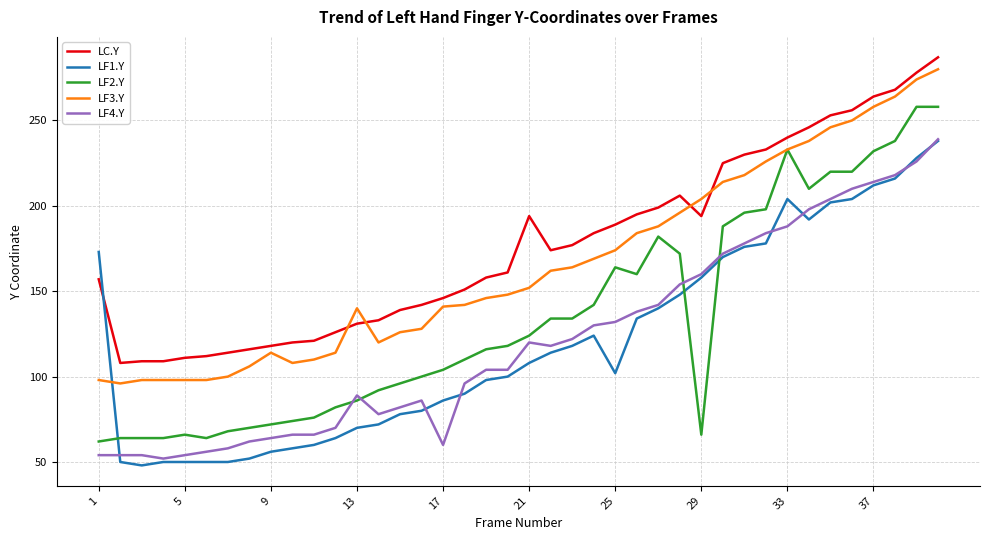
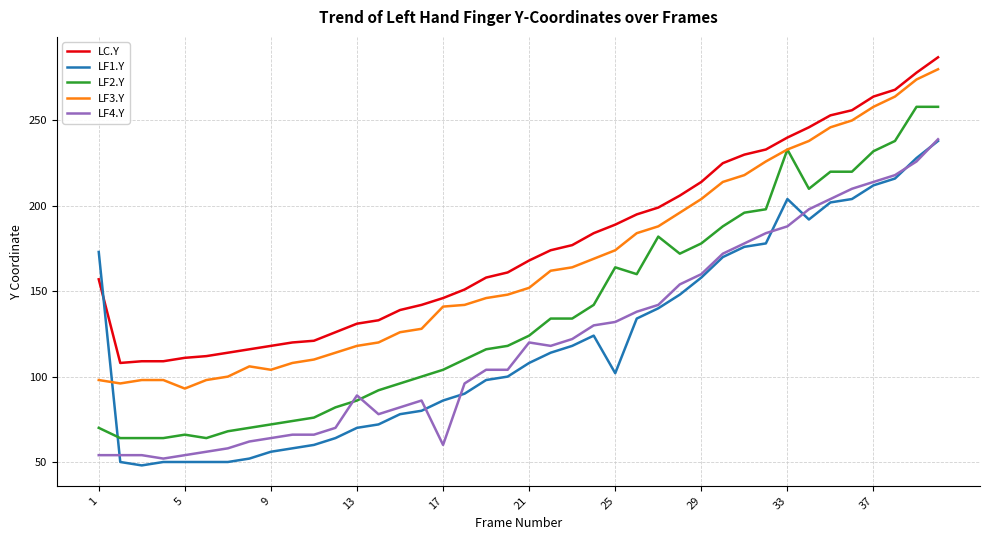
LF2.Y, 1: 62 -> 70
LF3.Y, 5: 98 -> 93
LF3.Y, 9: 114 -> 104
LF3.Y, 13: 140 -> 118
LC.Y, 21: 194 -> 168
LC.Y, 29: 194 -> 214
LF2.Y, 29: 66 -> 178
